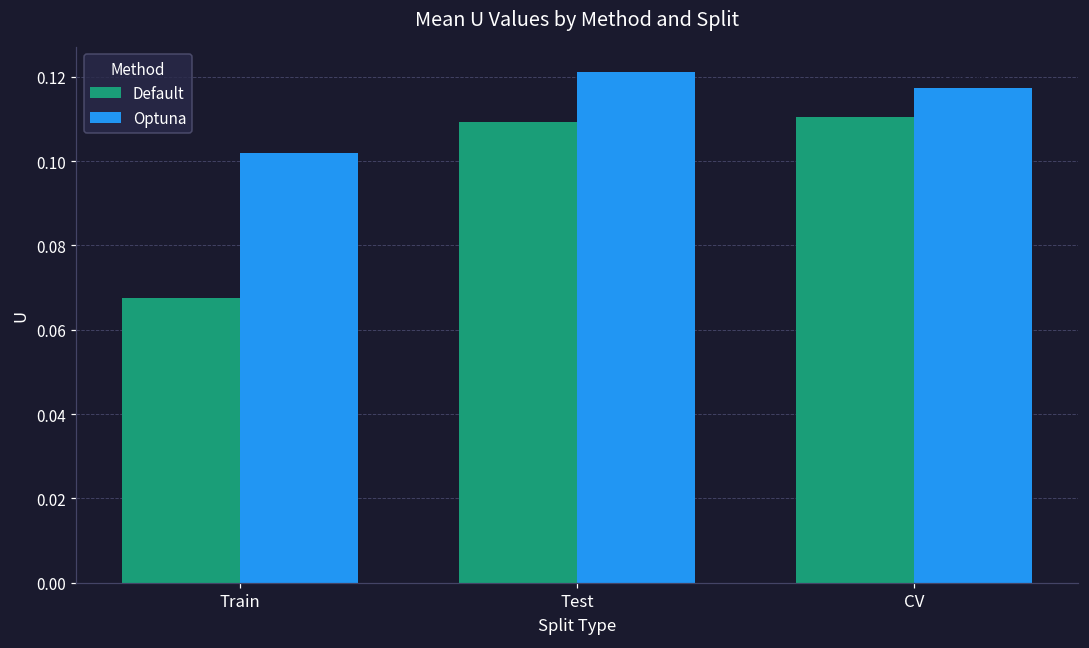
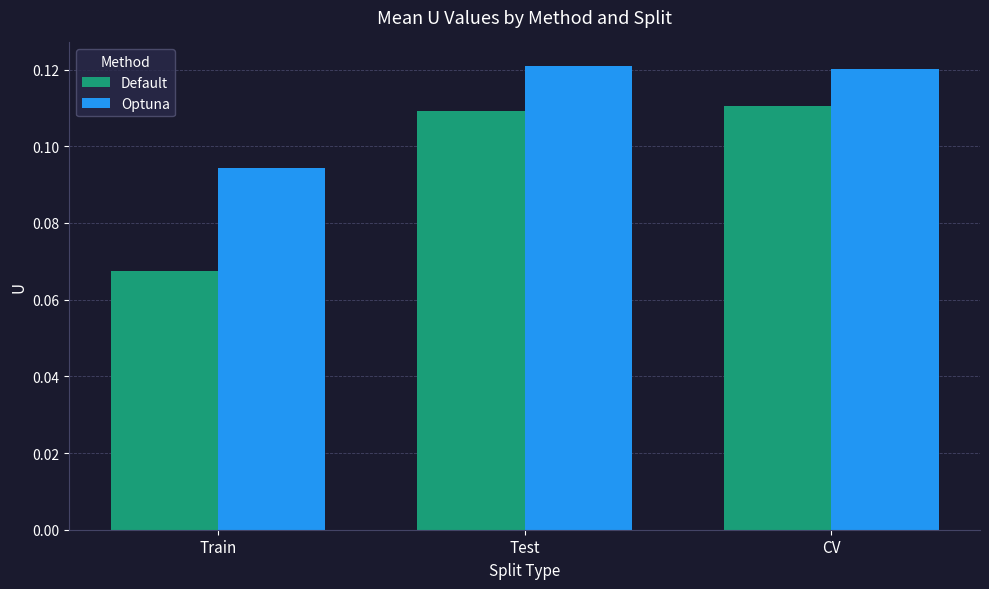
Optuna, Train: 0.102 -> 0.094
Optuna, CV: 0.117 -> 0.120
